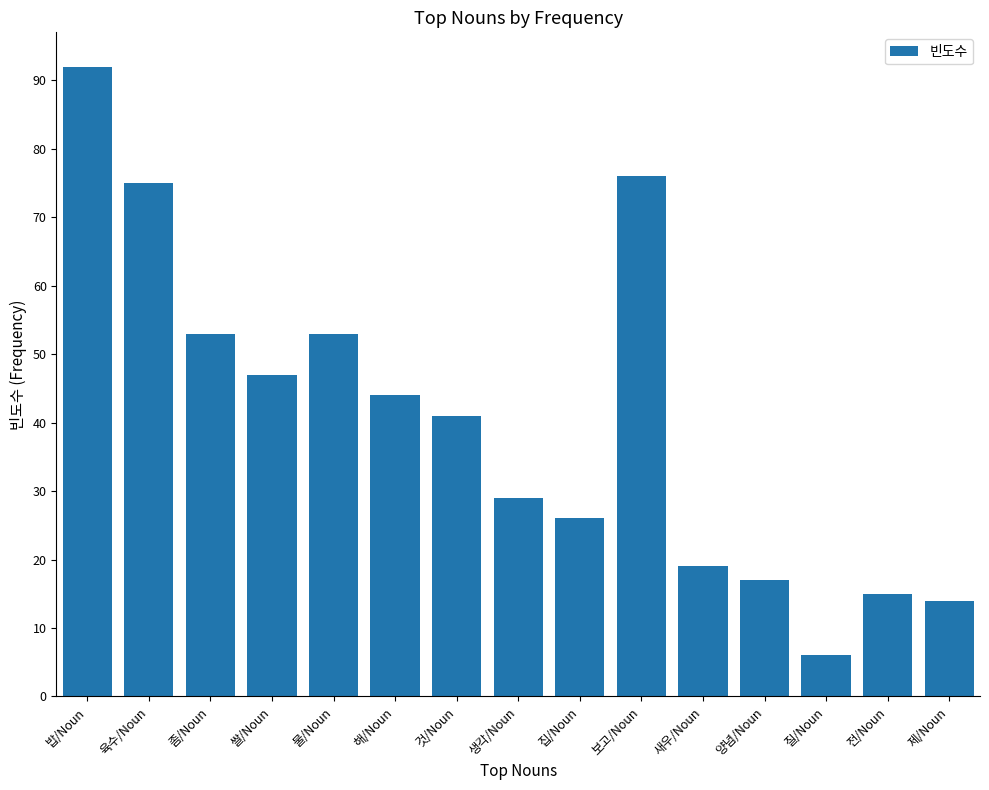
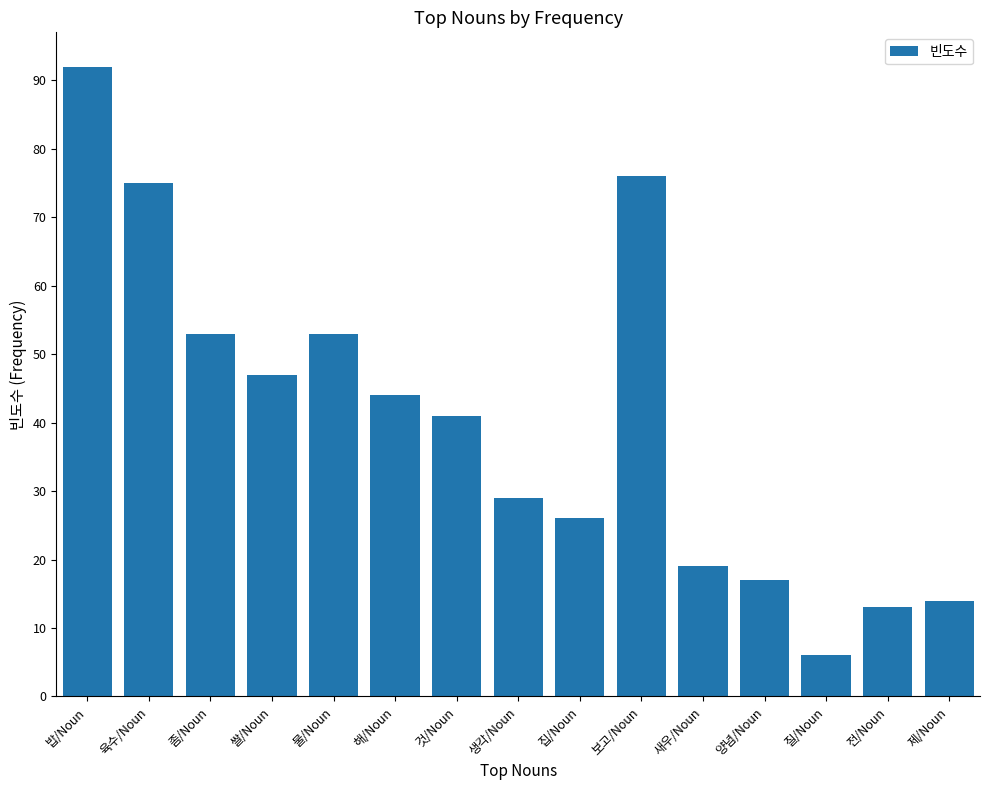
전/Noun: 15 -> 13
